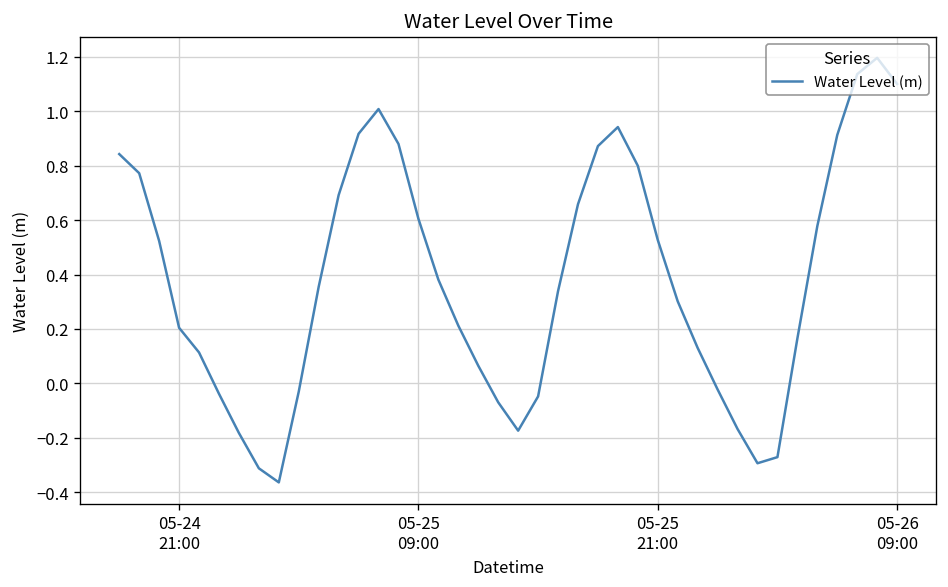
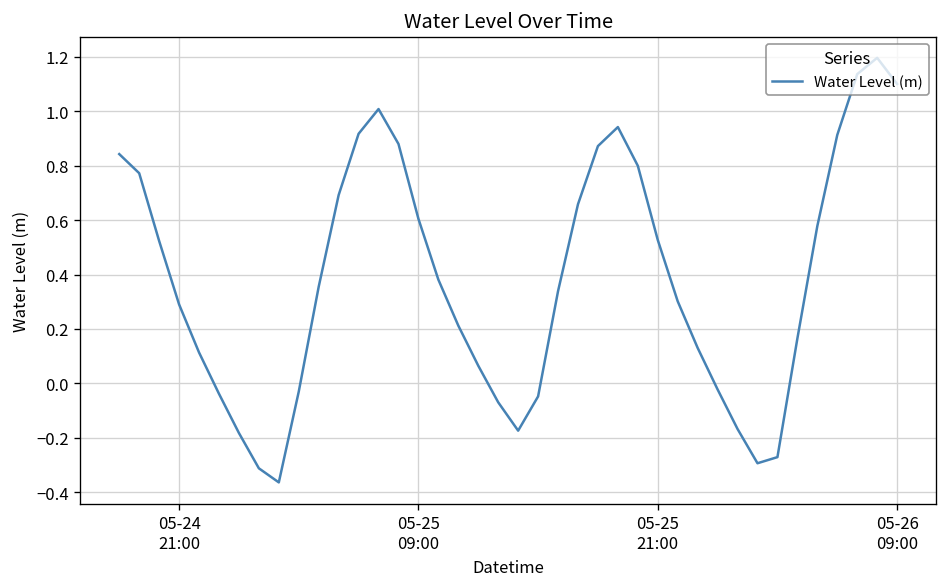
05-24 21:00: 0.20 -> 0.29
